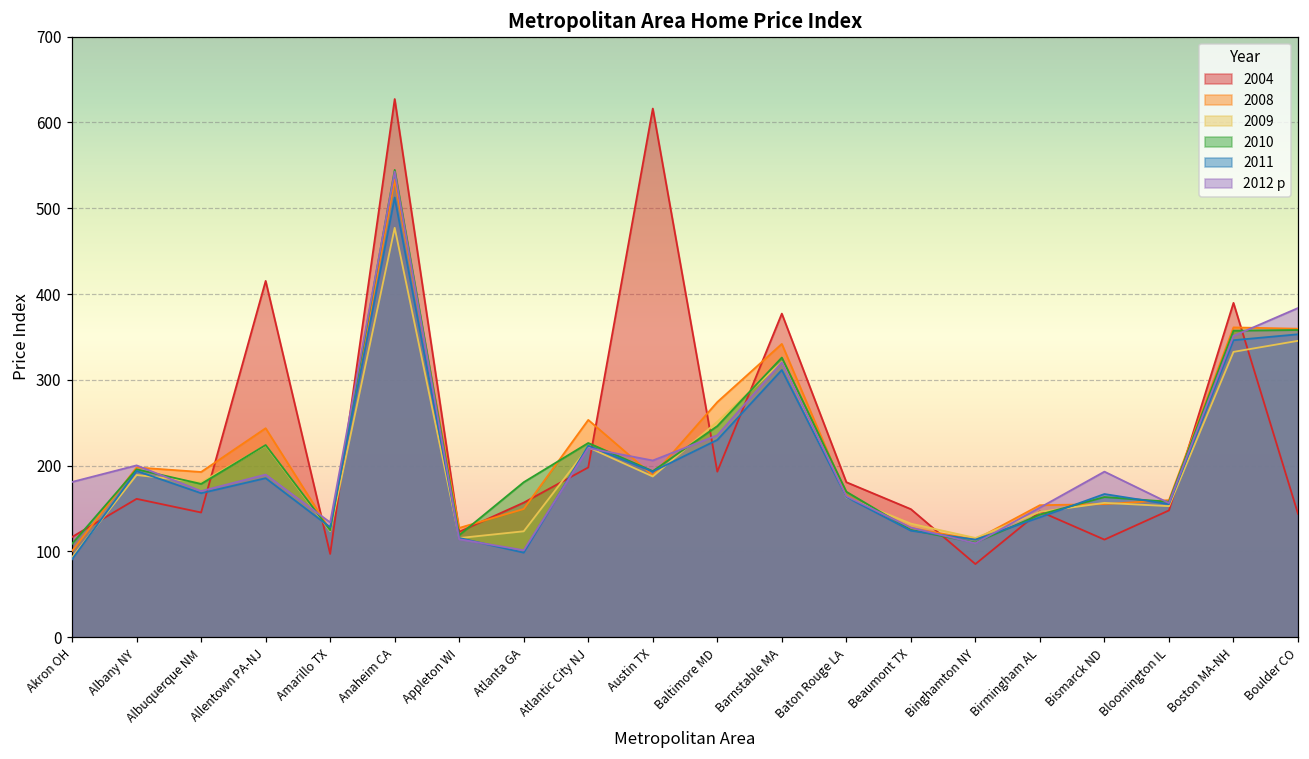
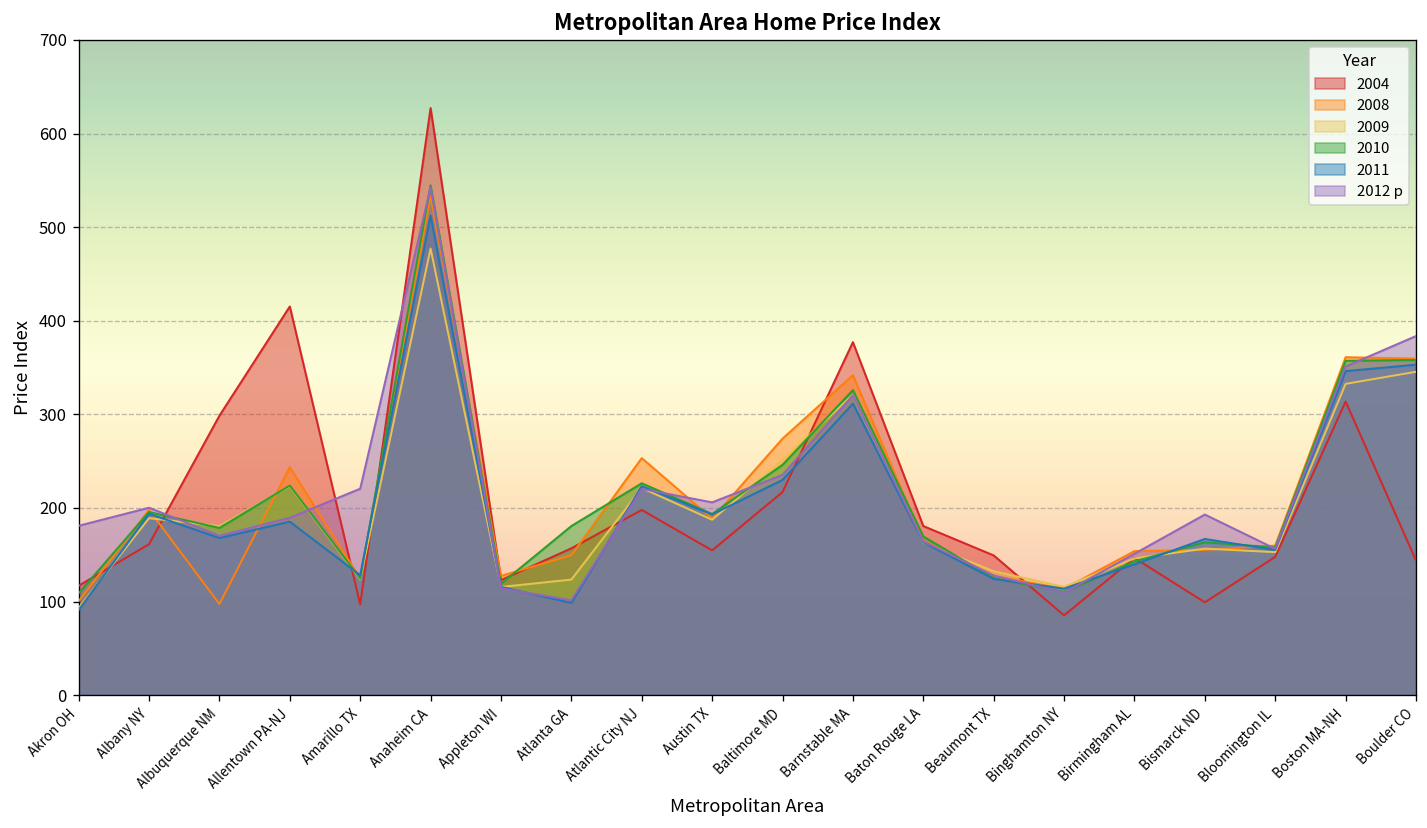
2004, Albuquerque NM: 150 -> 300
2008, Albuquerque NM: 190 -> 100
2012 p, Amarillo TX: 130 -> 220
2004, Austin TX: 620 -> 150
2004, Baltimore MD: 190 -> 220
2004, Bismarck ND: 110 -> 100
2004, Boston MA-NH: 390 -> 310
